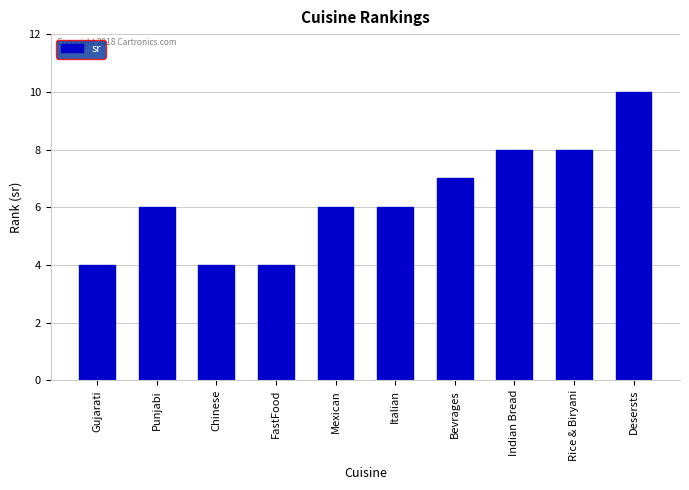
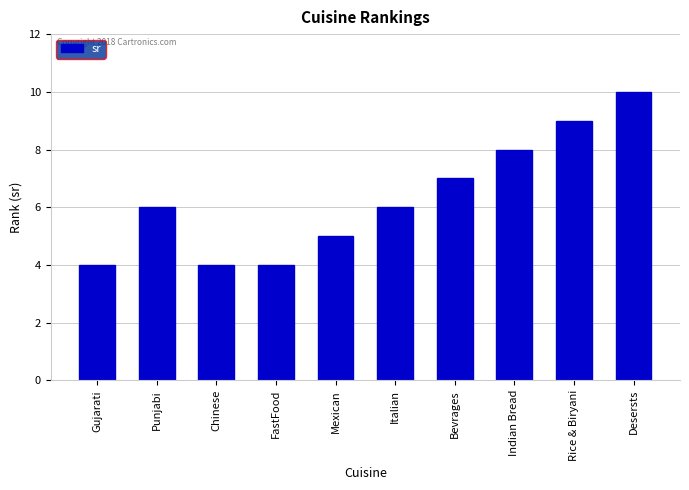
Mexican: 6 -> 5
Rice & Biryani: 8 -> 9
